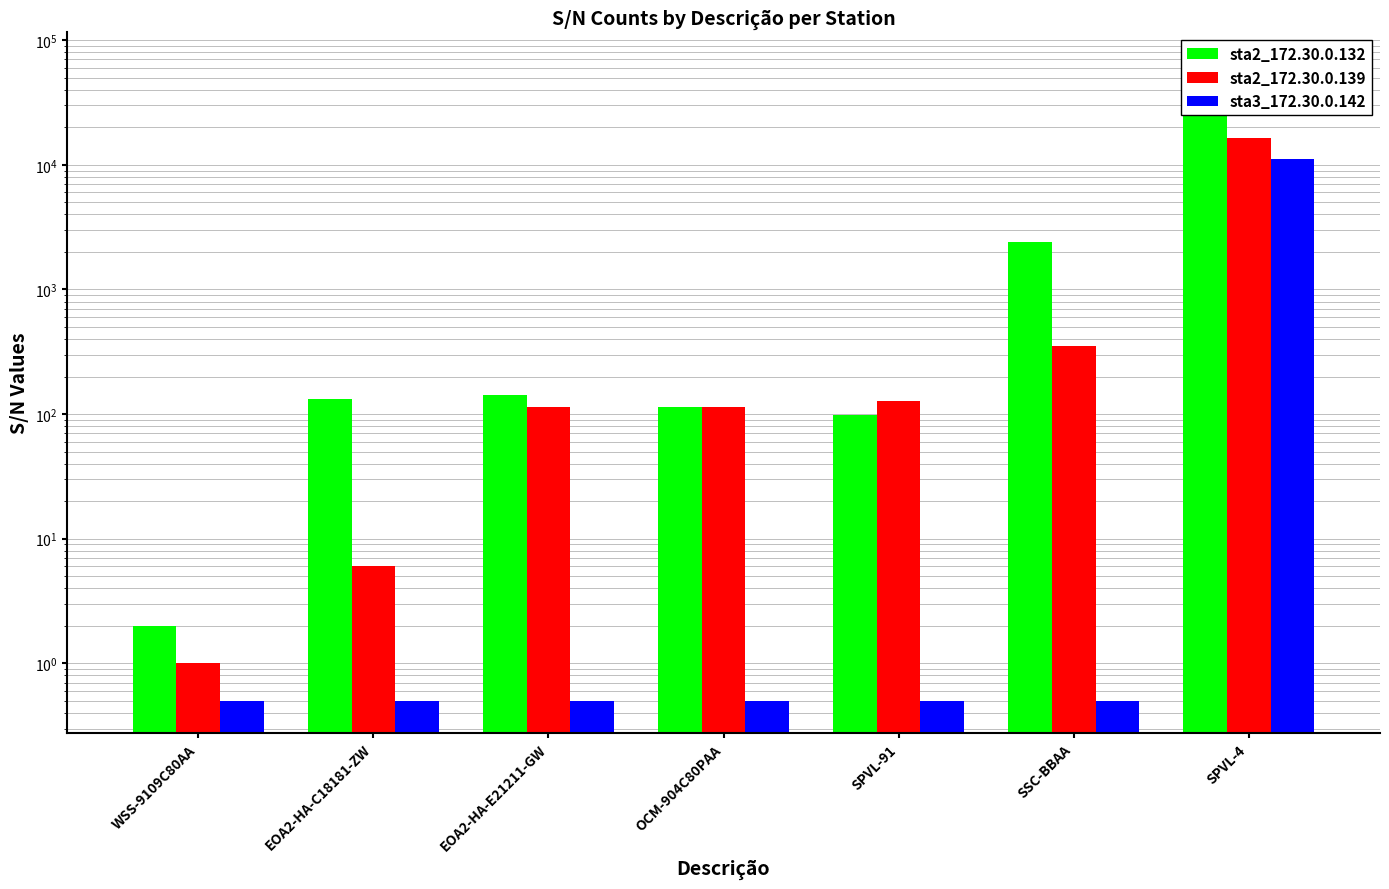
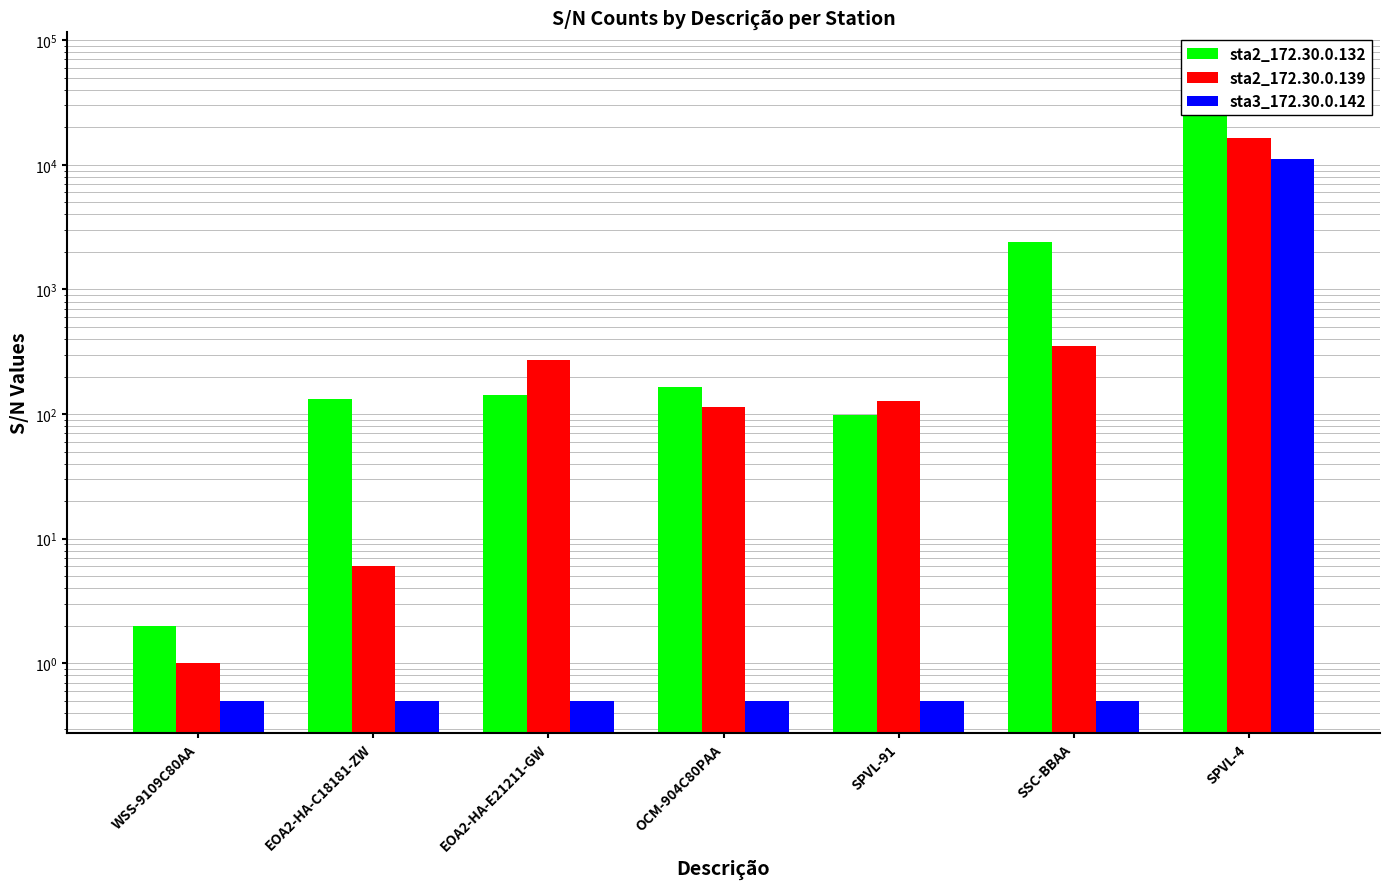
sta2_172.30.0.139, EOA2-HA-E21211-GW: 110 -> 270
sta2_172.30.0.132, OCM-904C80PAA: 110 -> 160
